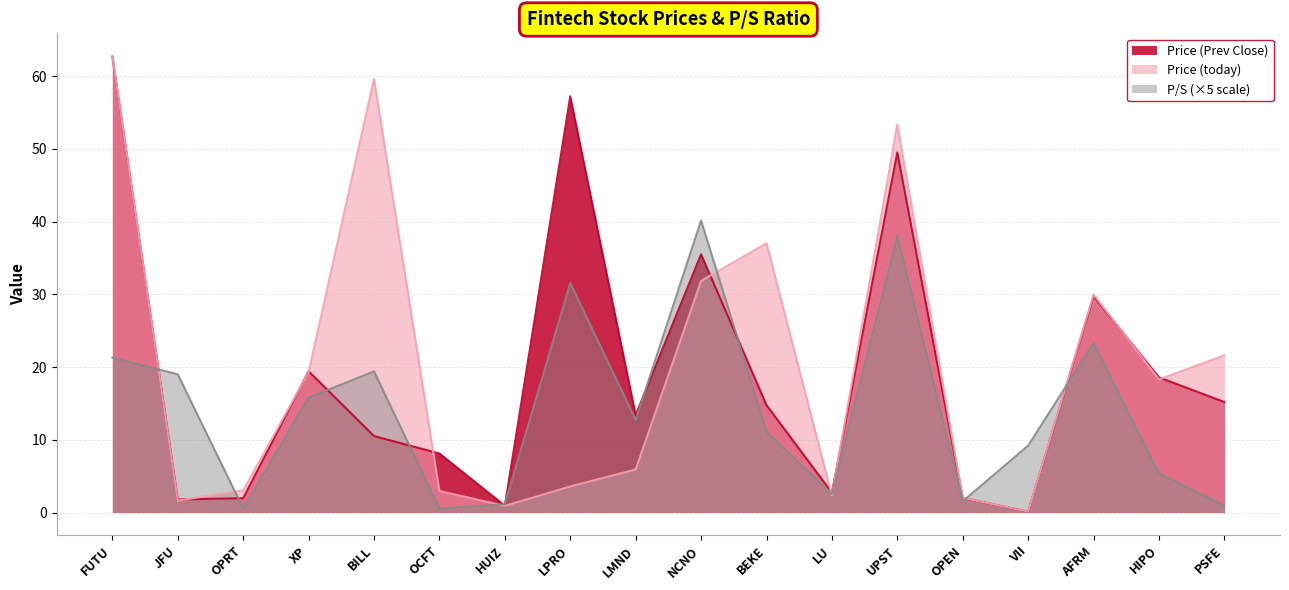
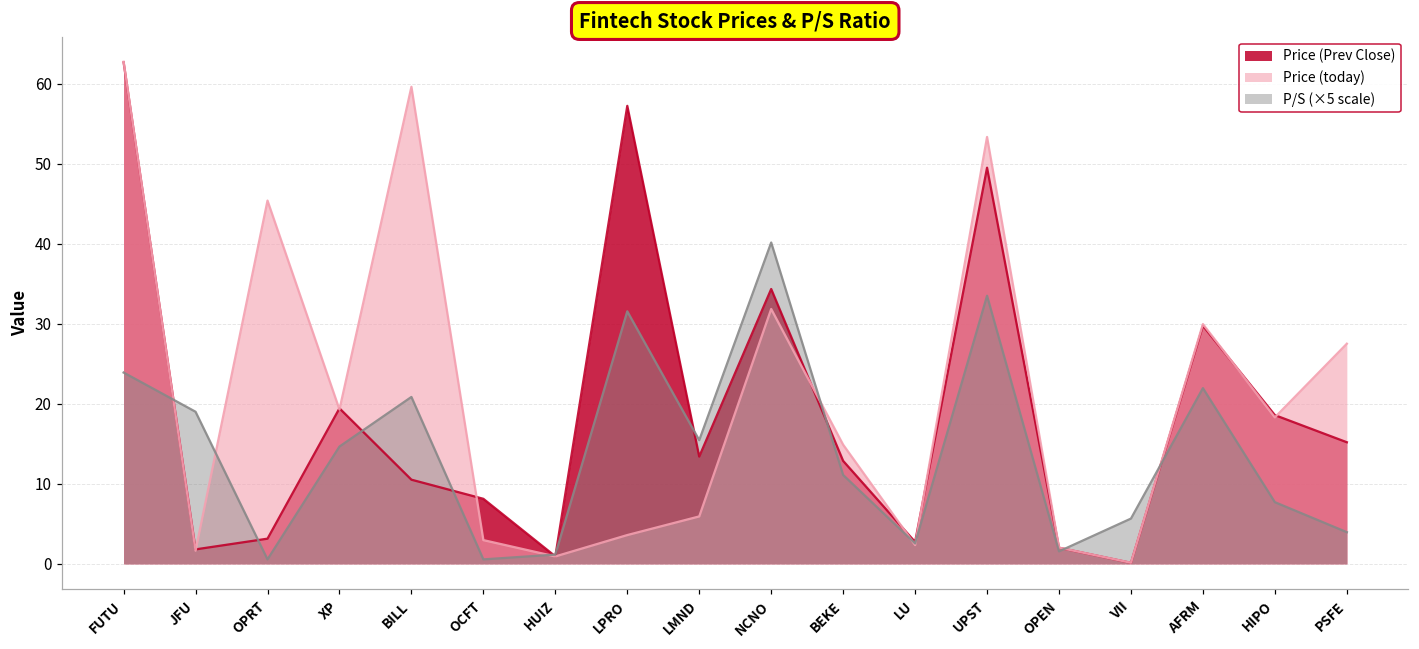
P/S (×5 scale), FUTU: 21 -> 24
Price (Prev Close), OPRT: 2 -> 3
Price (today), OPRT: 3 -> 45
P/S (×5 scale), XP: 16 -> 15
P/S (×5 scale), BILL: 19 -> 21
P/S (×5 scale), LMND: 13 -> 15
Price (Prev Close), NCNO: 36 -> 34
Price (Prev Close), BEKE: 15 -> 13
Price (today), BEKE: 37 -> 15
P/S (×5 scale), UPST: 38 -> 34
P/S (×5 scale), VII: 9 -> 6
P/S (×5 scale), AFRM: 23 -> 22
P/S (×5 scale), HIPO: 5 -> 8
Price (today), PSFE: 22 -> 28
P/S (×5 scale), PSFE: 1 -> 4
